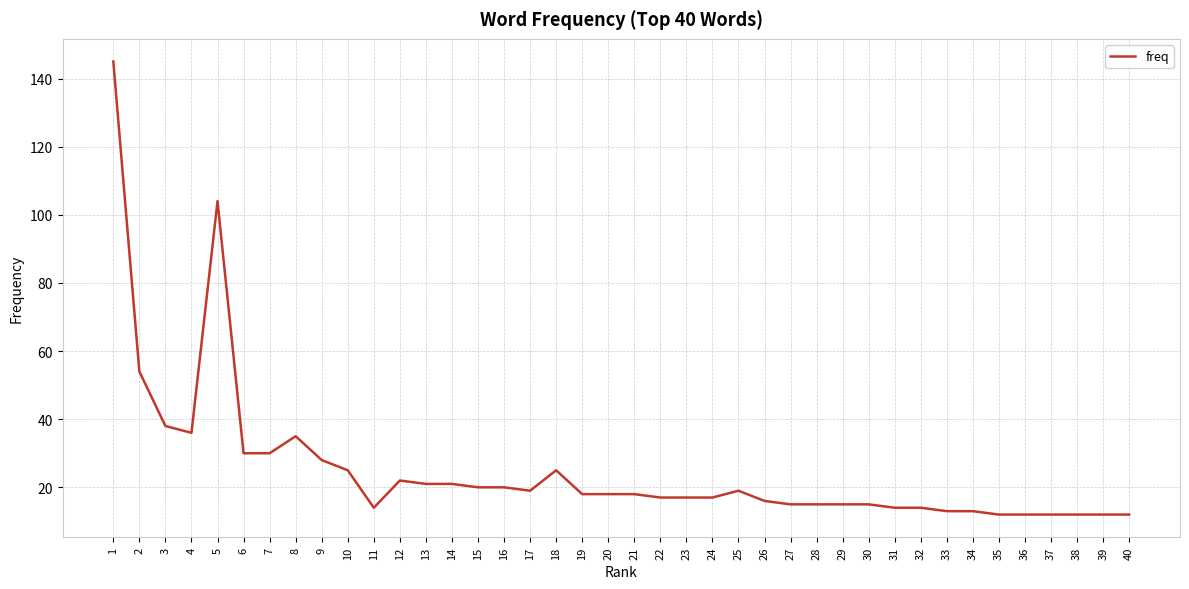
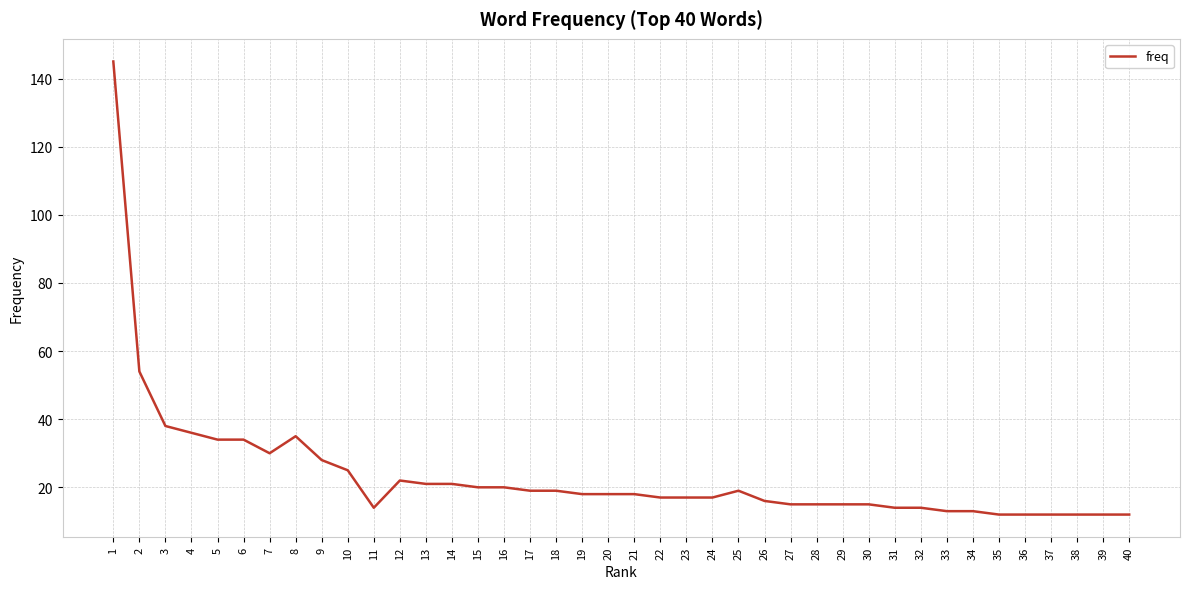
5: 104 -> 34
6: 30 -> 34
18: 25 -> 19
